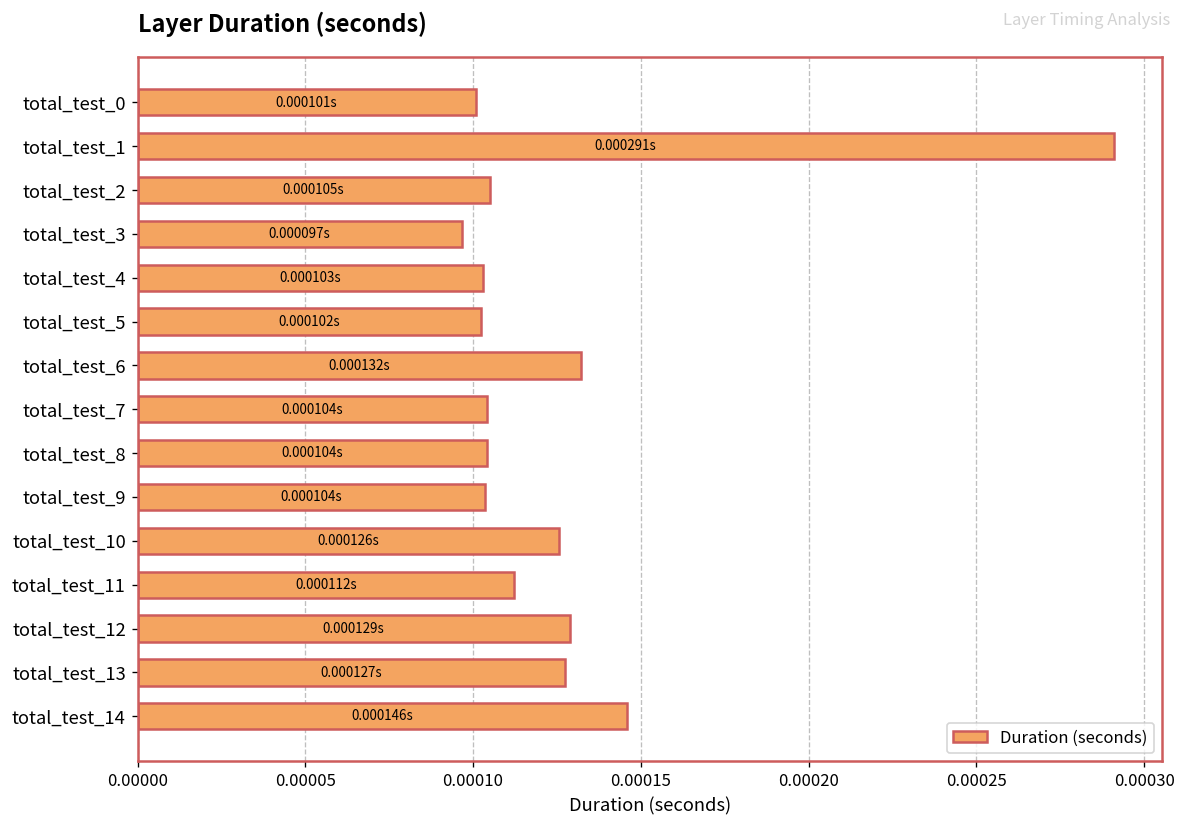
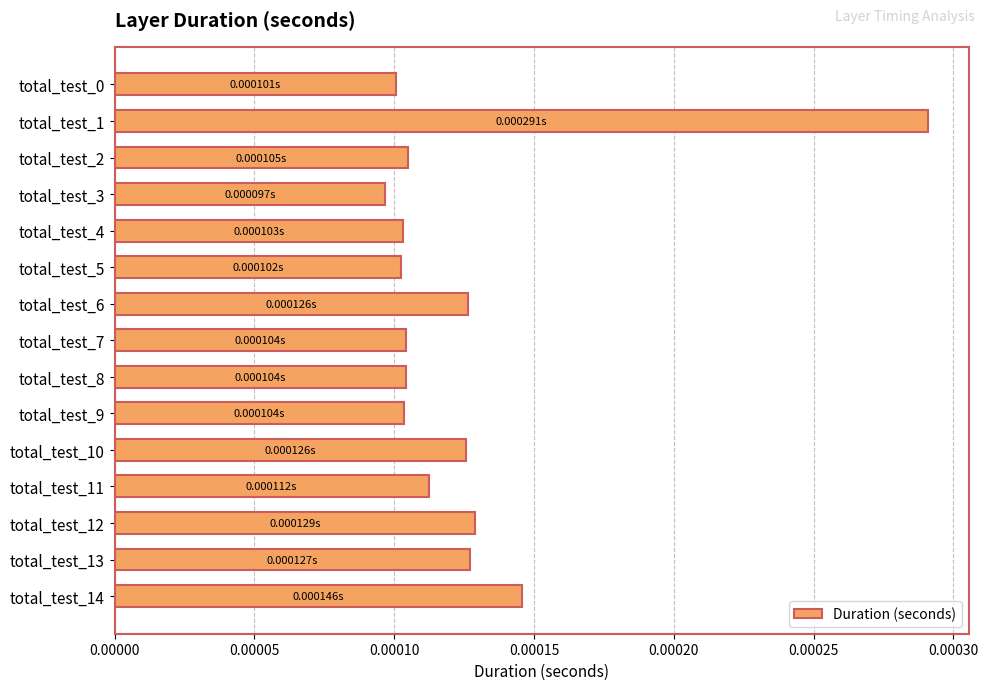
total_test_6: 0.000132s -> 0.000126s
